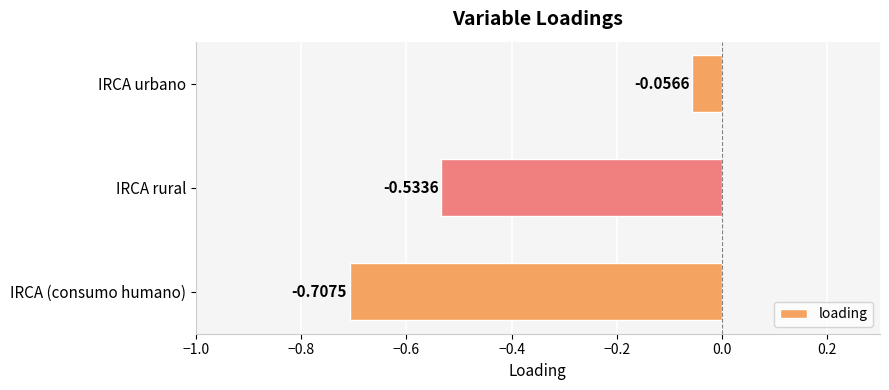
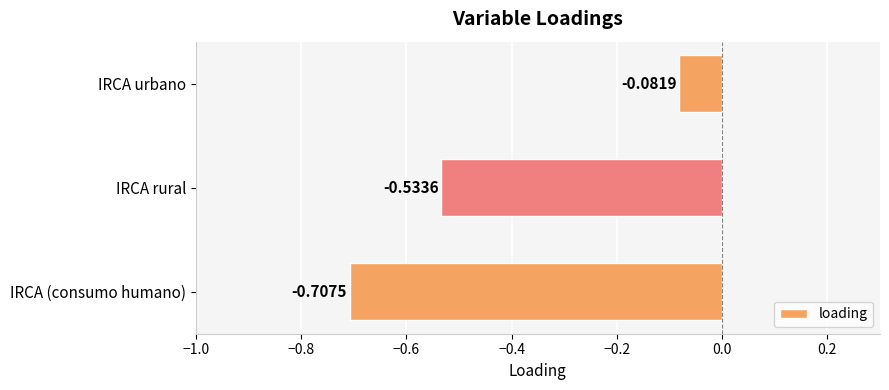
IRCA urbano: -0.0566 -> -0.0819
